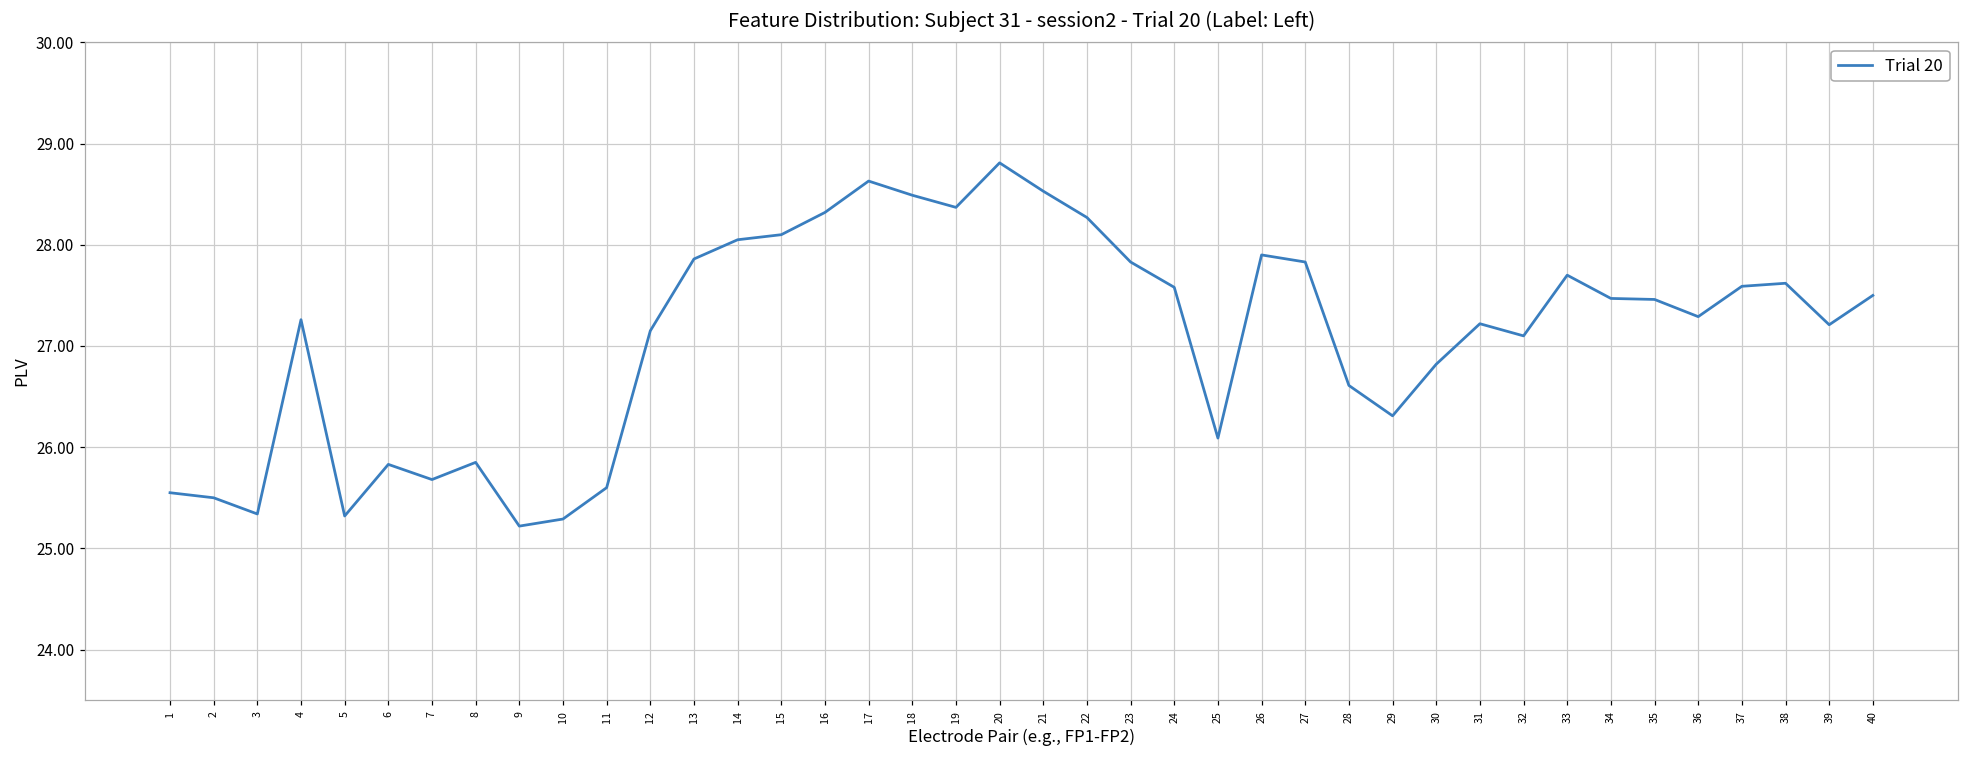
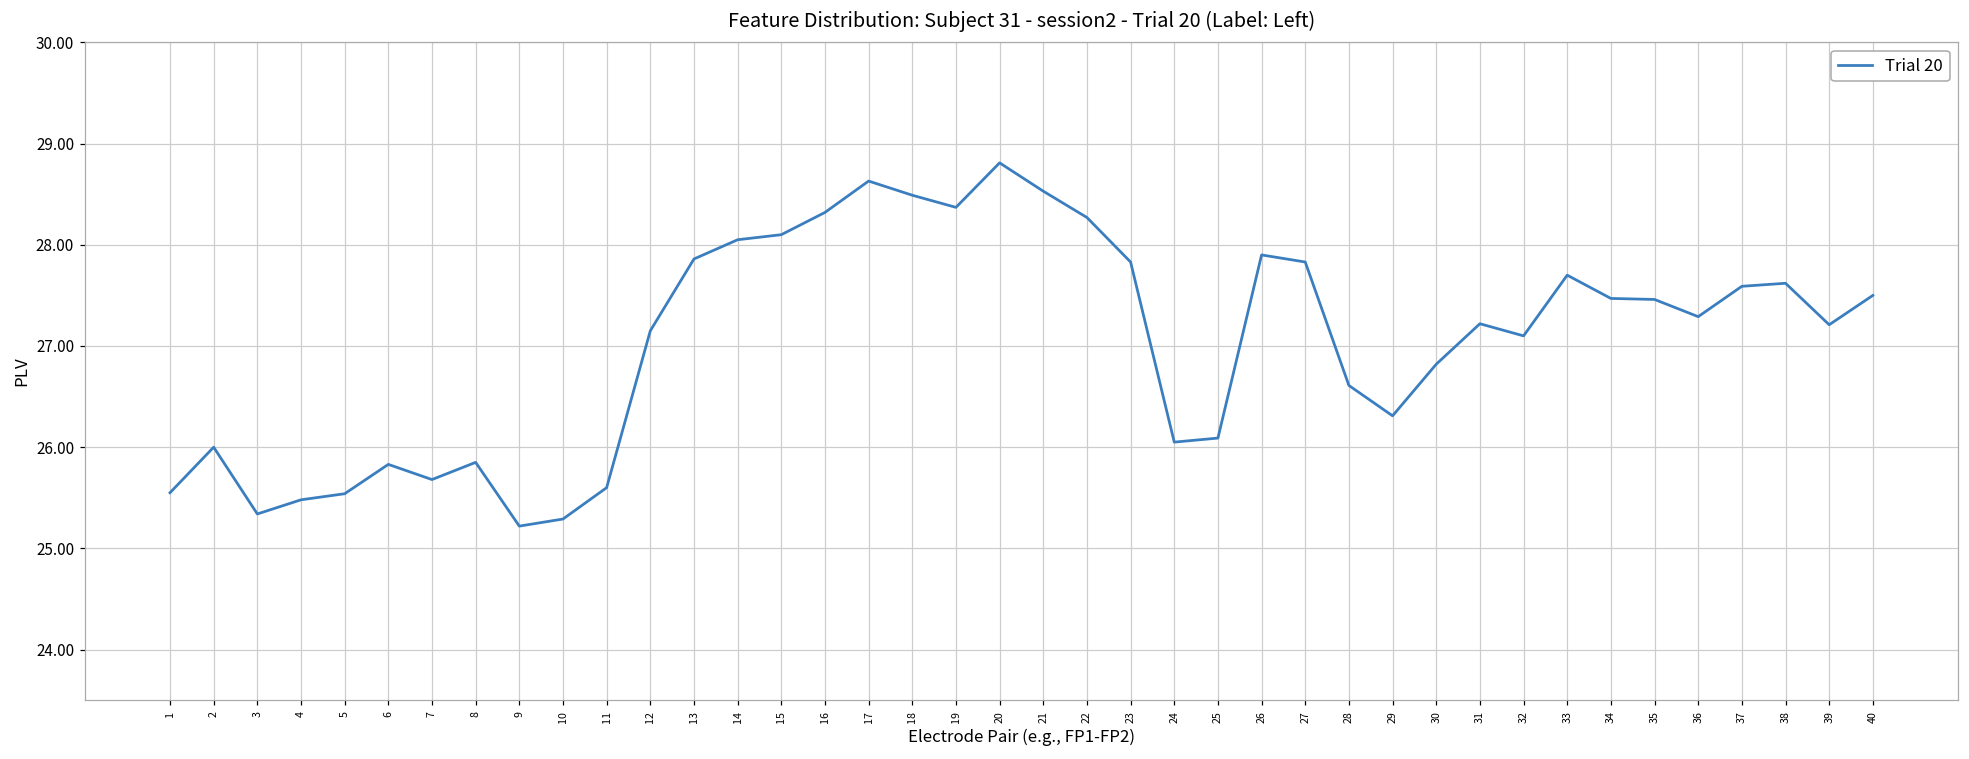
2: 25.5 -> 26.0
4: 27.3 -> 25.5
5: 25.3 -> 25.5
24: 27.6 -> 26.1
